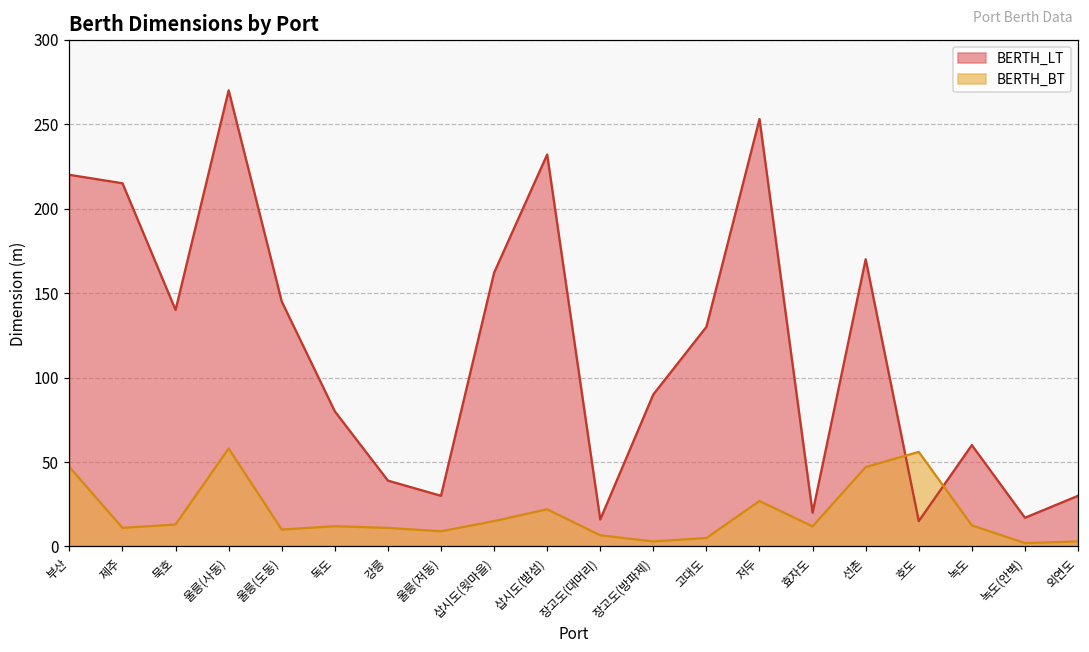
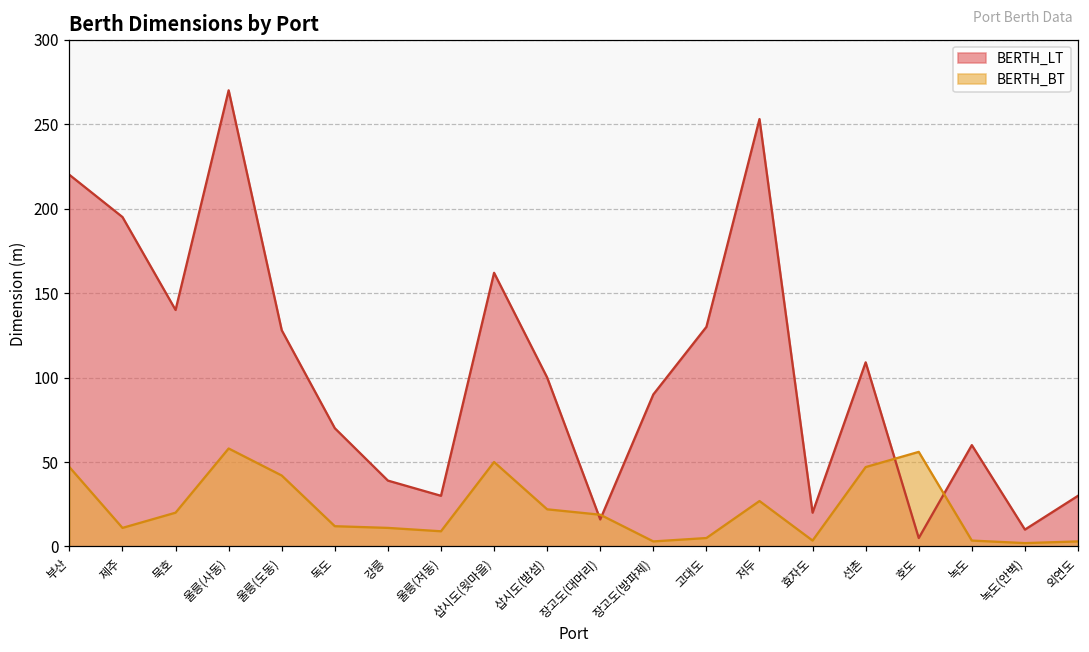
BERTH_LT, 제주: 215 -> 195
BERTH_BT, 묵호: 13 -> 20
BERTH_LT, 울릉(도동): 145 -> 128
BERTH_BT, 울릉(도동): 10 -> 42
BERTH_LT, 독도: 80 -> 70
BERTH_BT, 삽시도(윗마을): 15 -> 50
BERTH_LT, 삽시도(밤섬): 232 -> 100
BERTH_BT, 장고도(대머리): 7 -> 19
BERTH_BT, 효자도: 12 -> 4
BERTH_LT, 선촌: 170 -> 109
BERTH_LT, 호도: 15 -> 5
BERTH_BT, 녹도: 13 -> 4
BERTH_LT, 녹도(안벽): 17 -> 10
